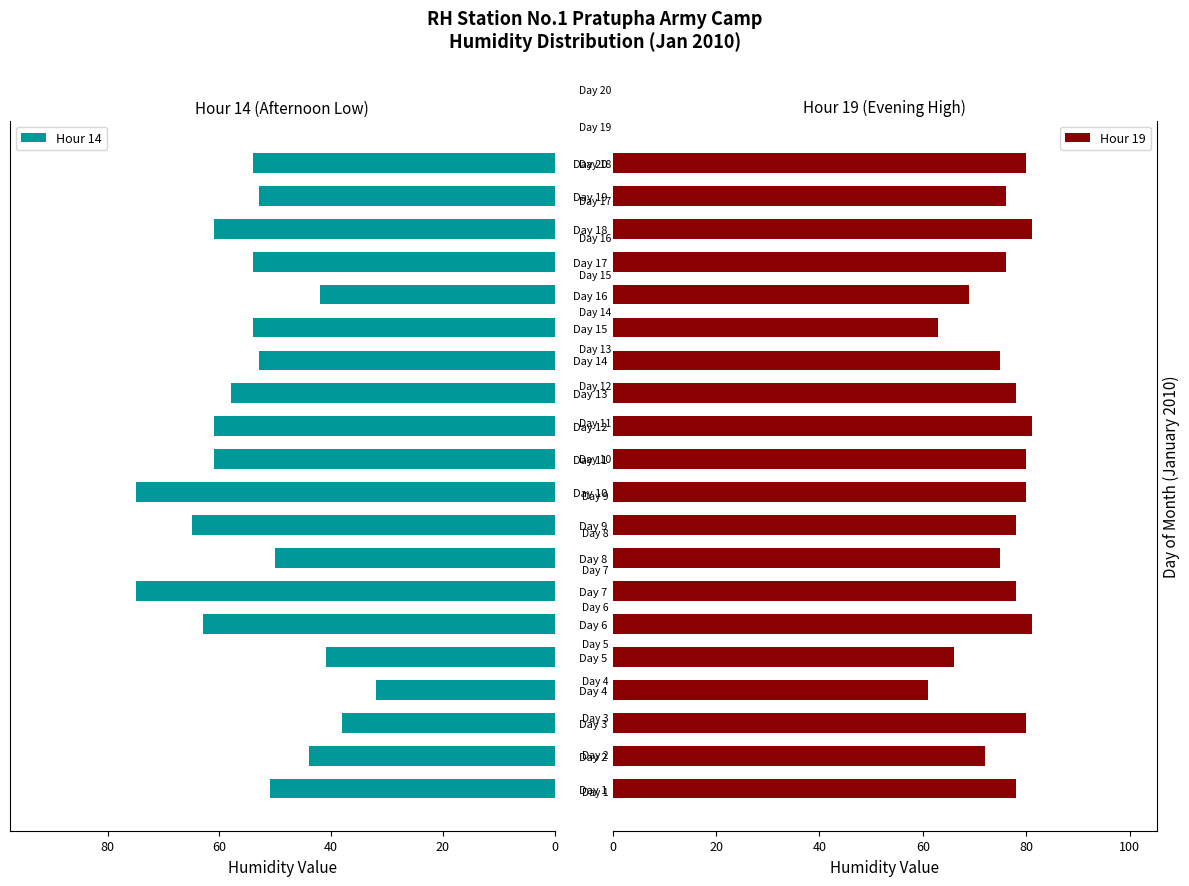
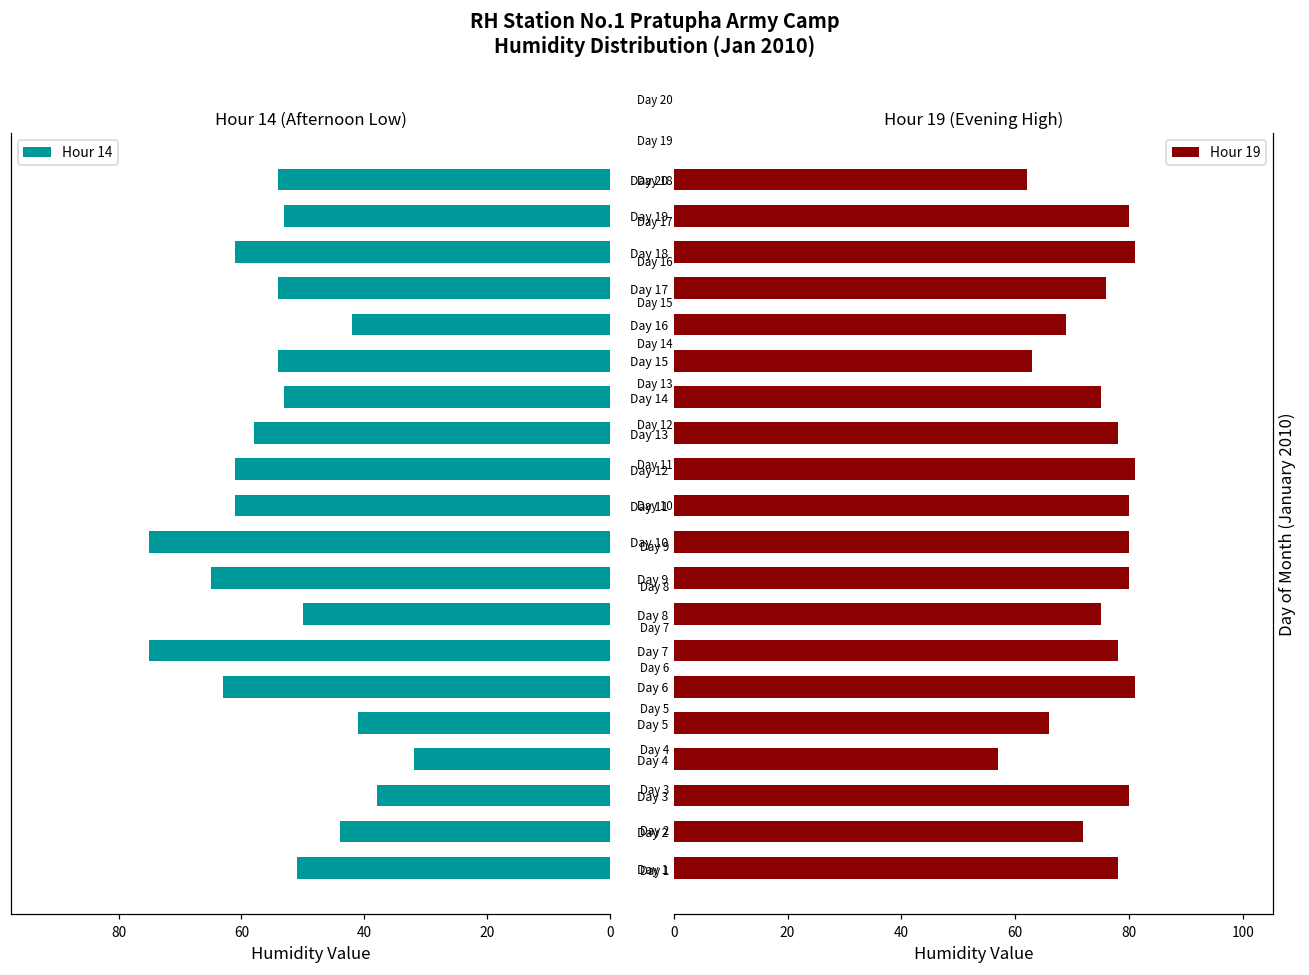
Hour 19 (Evening High), Day 20: 80 -> 62
Hour 19 (Evening High), Day 19: 76 -> 80
Hour 19 (Evening High), Day 9: 78 -> 80
Hour 19 (Evening High), Day 4: 61 -> 57
